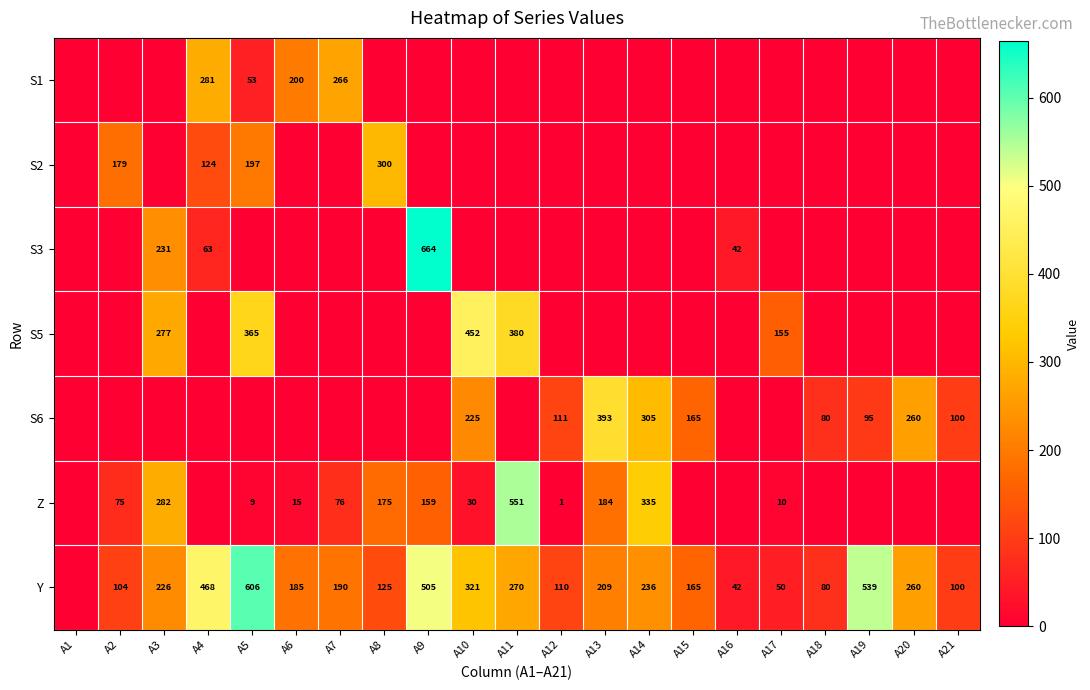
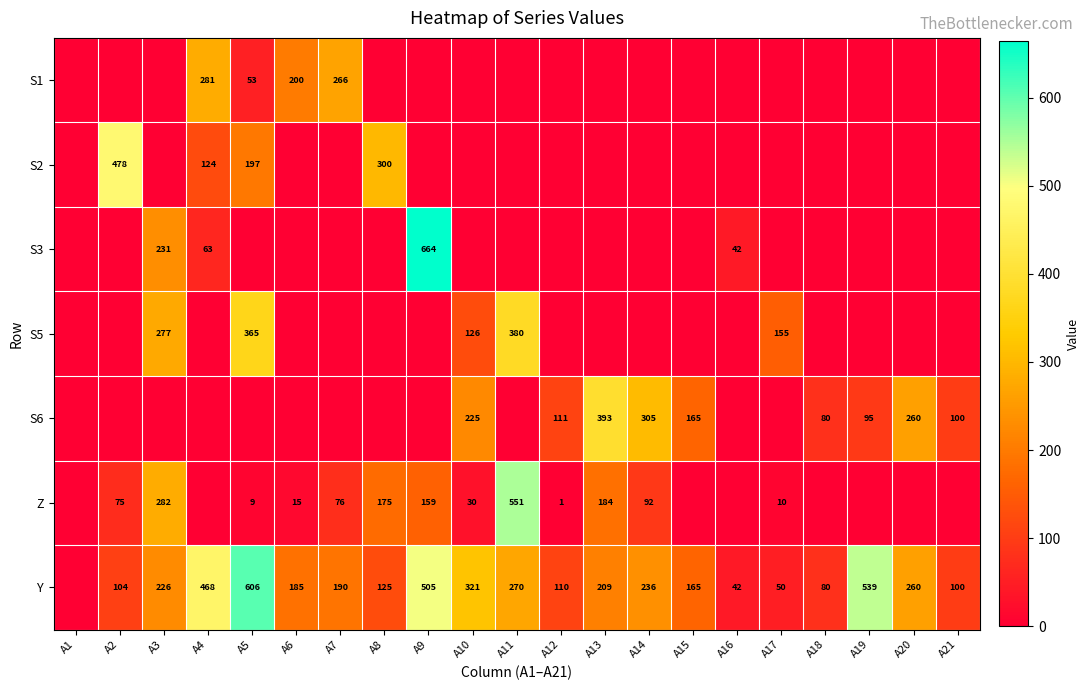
S2, A2: 179 -> 478
S5, A10: 452 -> 126
Z, A14: 335 -> 92
